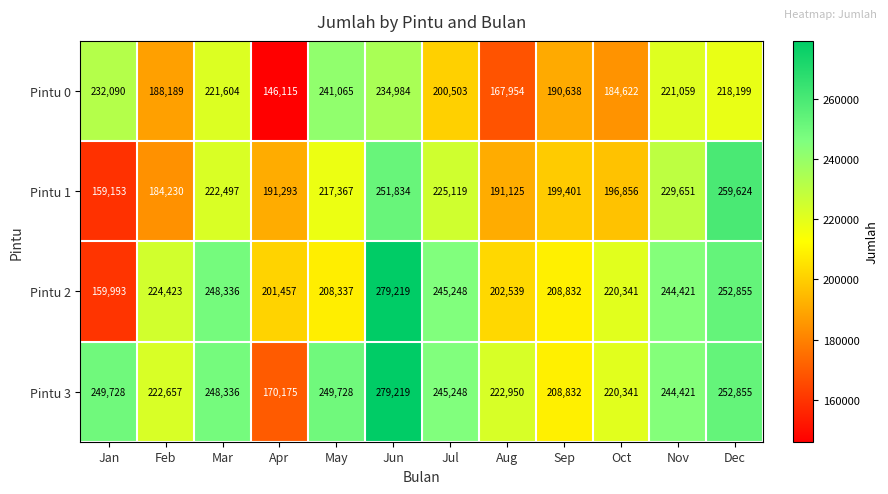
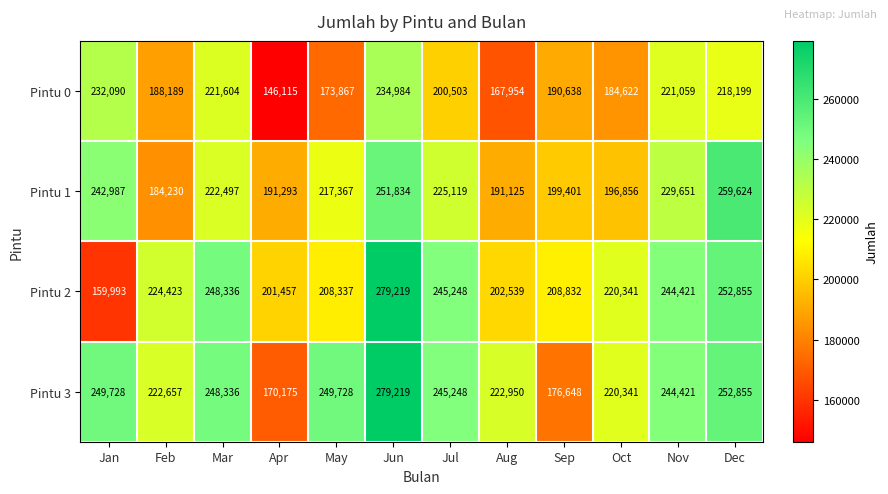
Pintu 0, May: 241,065 -> 173,867
Pintu 1, Jan: 159,153 -> 242,987
Pintu 3, Sep: 208,832 -> 176,648
